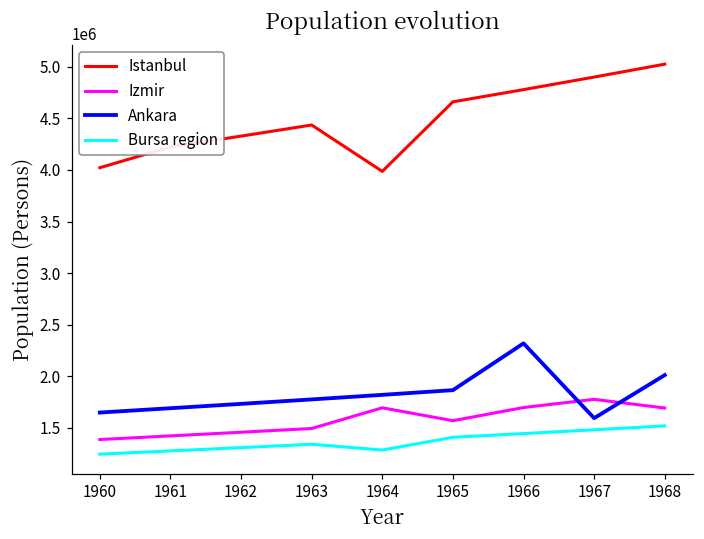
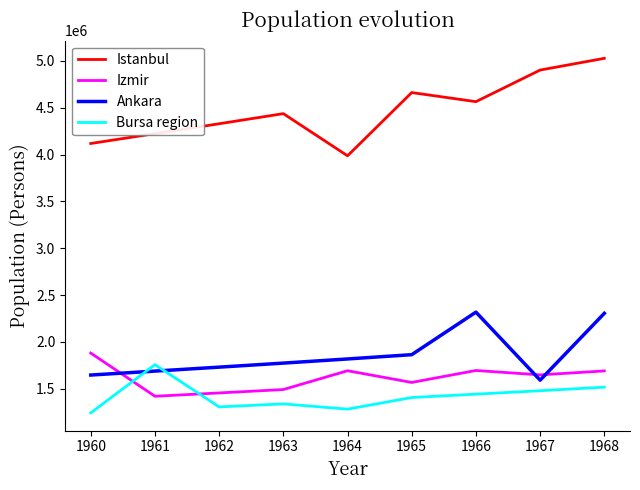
Istanbul, 1960: 4000000 -> 4100000
Izmir, 1960: 1400000 -> 1900000
Bursa region, 1961: 1300000 -> 1800000
Istanbul, 1966: 4800000 -> 4600000
Izmir, 1967: 1800000 -> 1600000
Ankara, 1968: 2000000 -> 2300000
